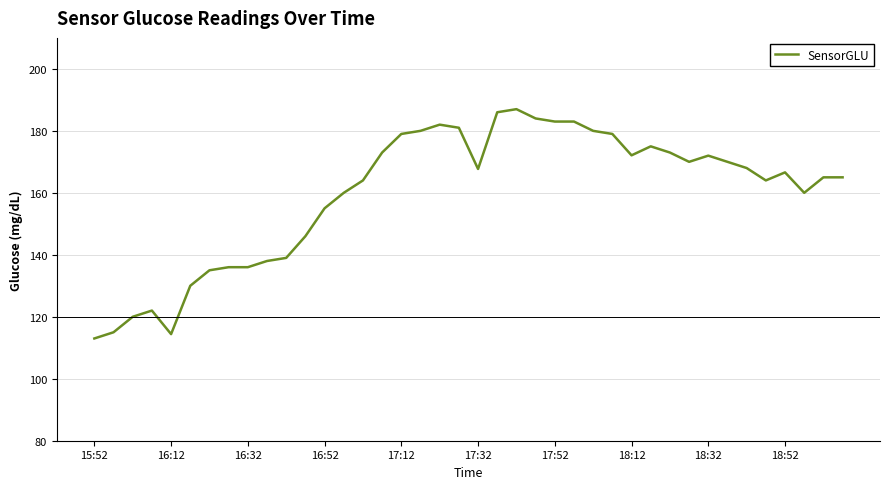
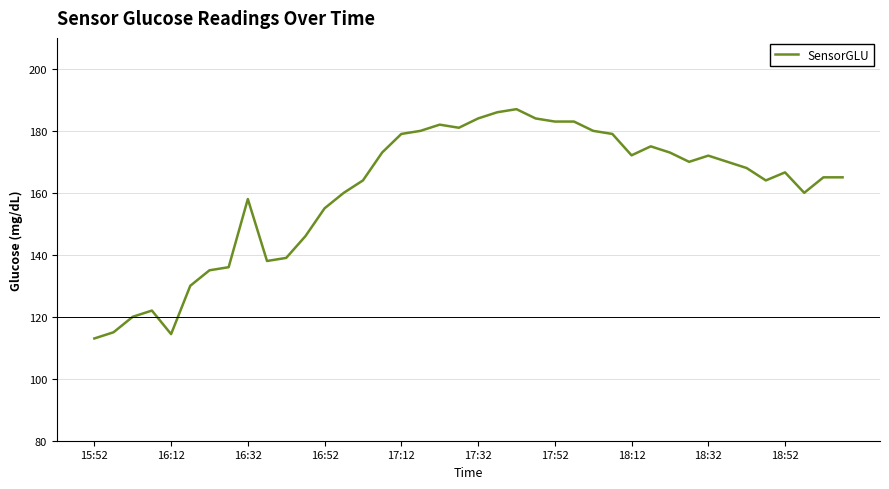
16:32: 136 -> 158
17:32: 168 -> 184
